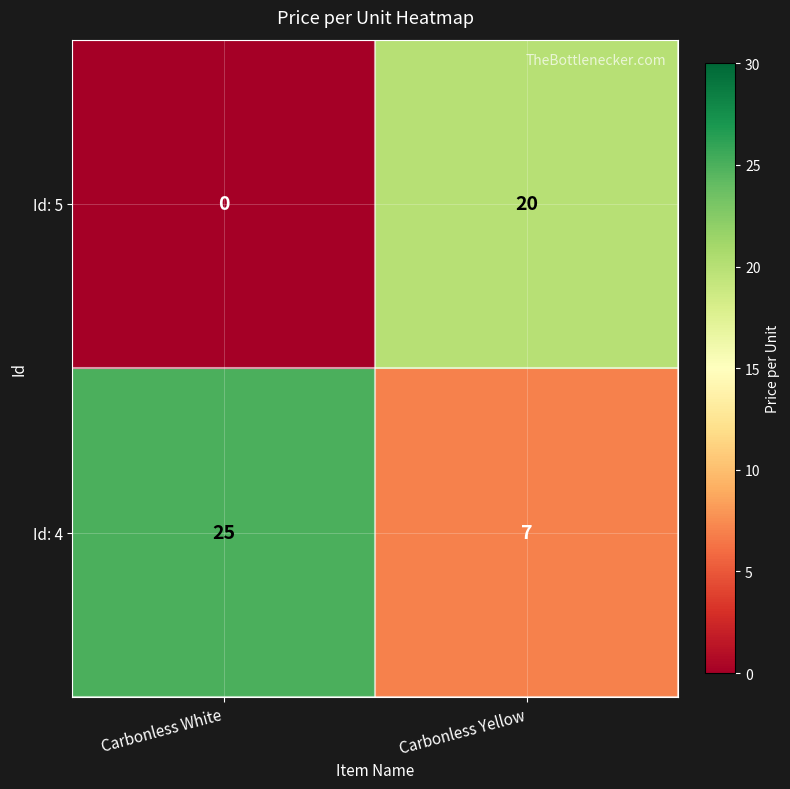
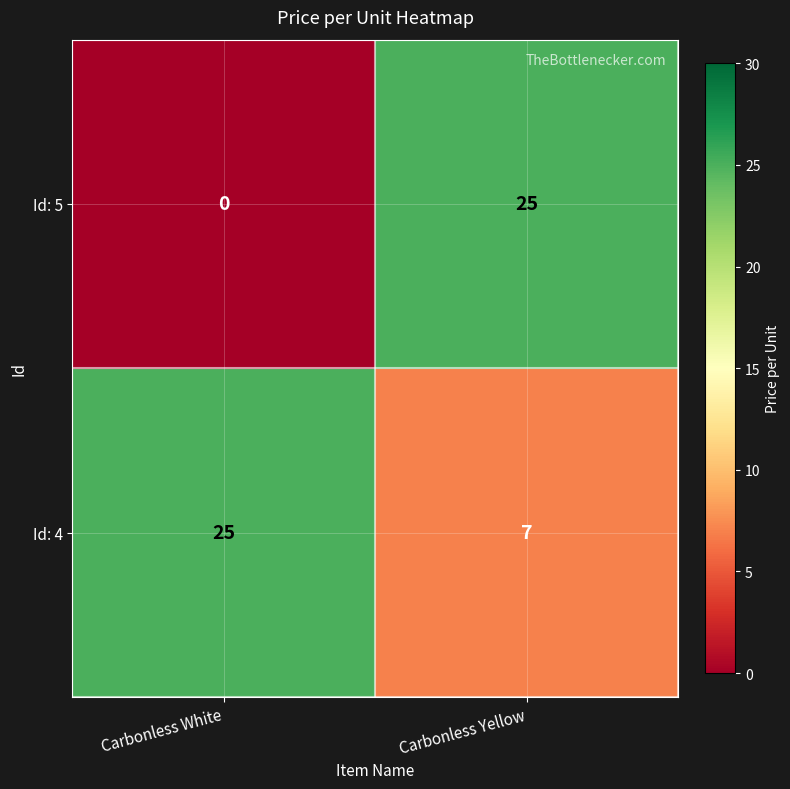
Id: 5, Carbonless Yellow: 20 -> 25
